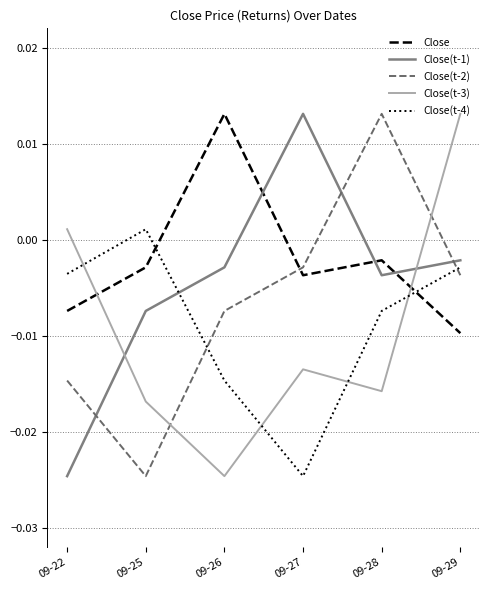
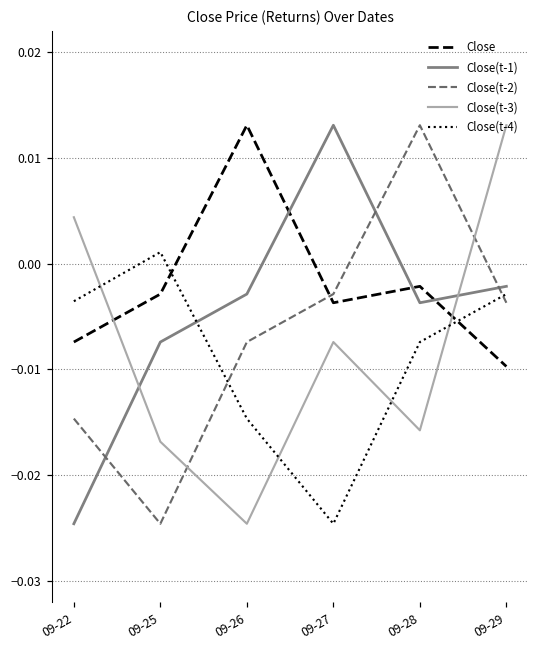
Close(t-3), 09-22: 0.001 -> 0.004
Close(t-3), 09-27: -0.013 -> -0.007
